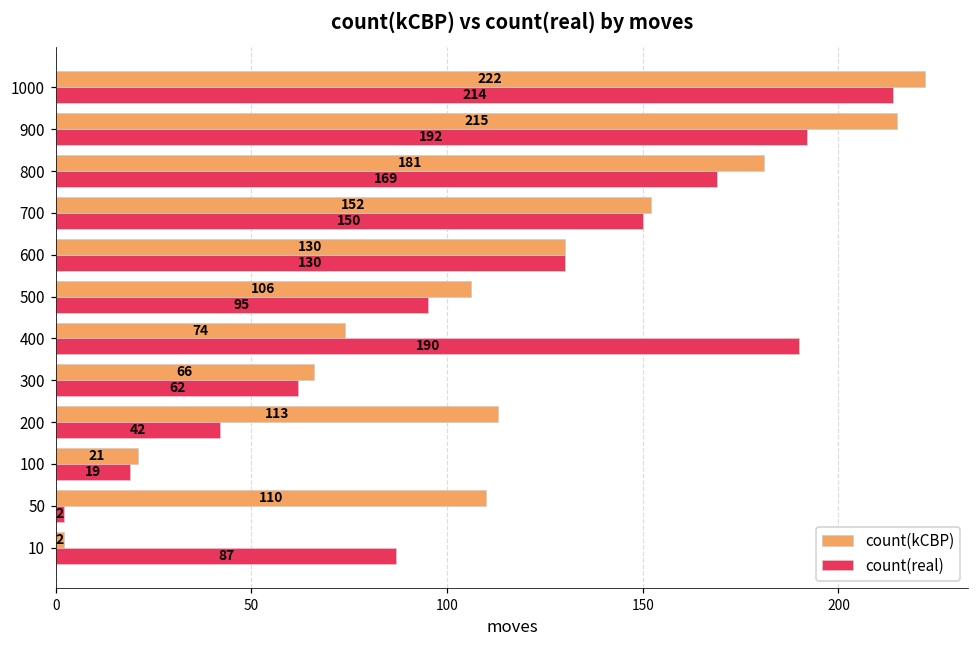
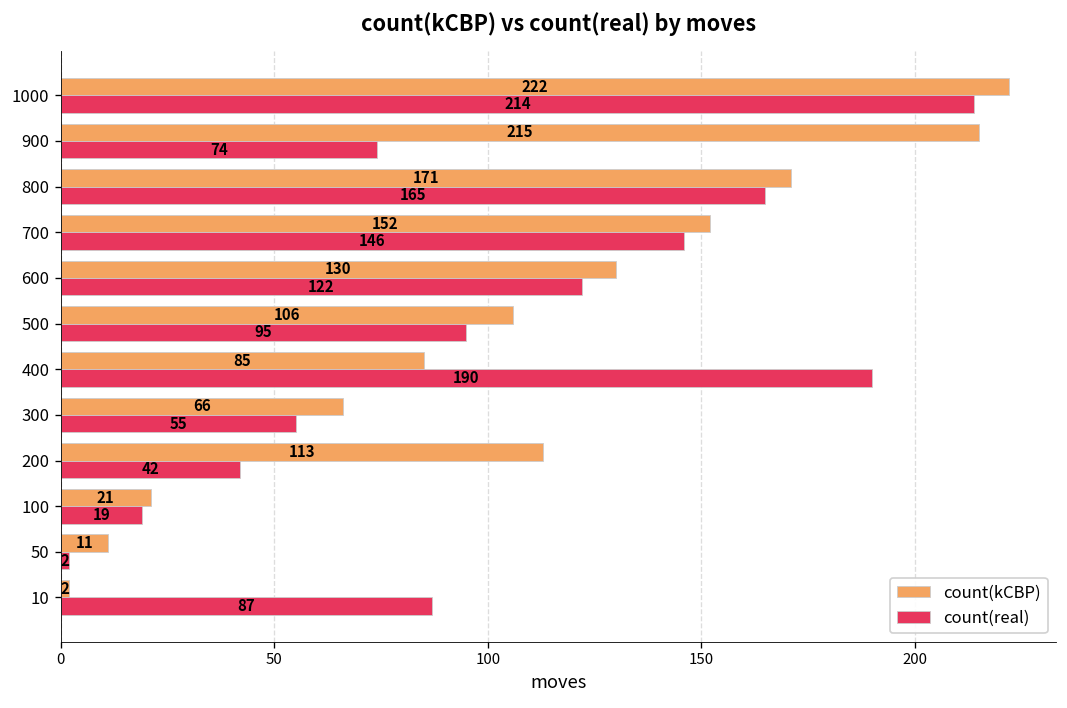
count(real), 900: 192 -> 74
count(kCBP), 800: 181 -> 171
count(real), 800: 169 -> 165
count(real), 700: 150 -> 146
count(real), 600: 130 -> 122
count(kCBP), 400: 74 -> 85
count(real), 300: 62 -> 55
count(kCBP), 50: 110 -> 11
